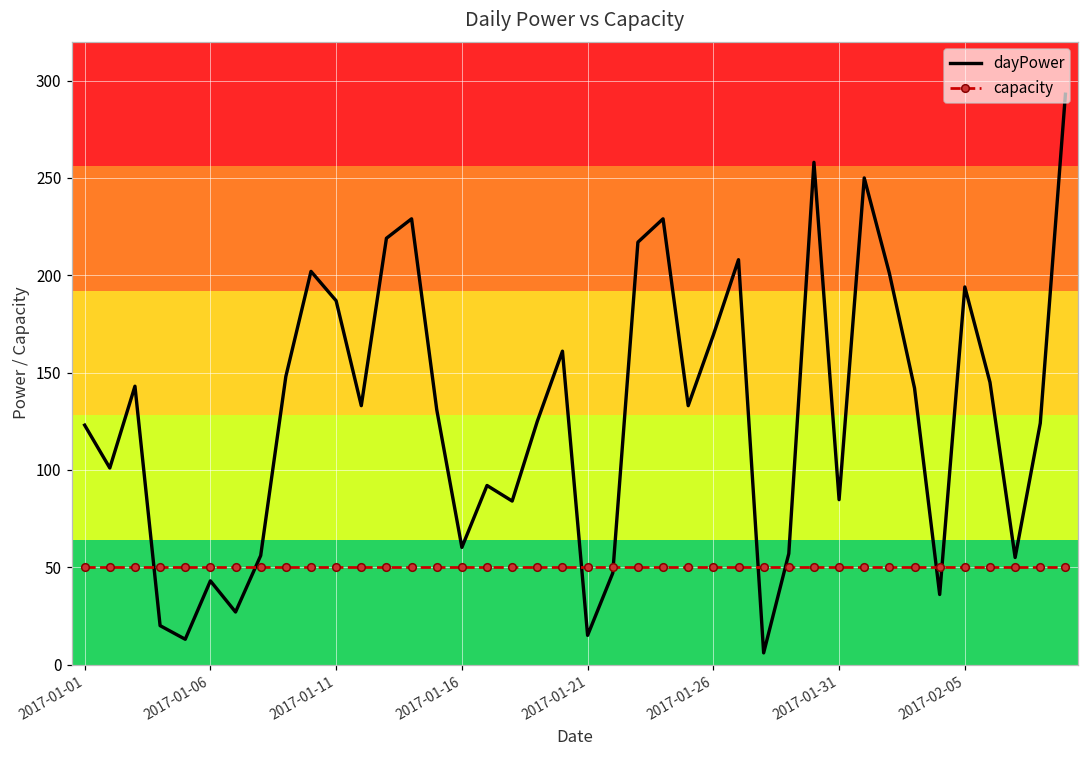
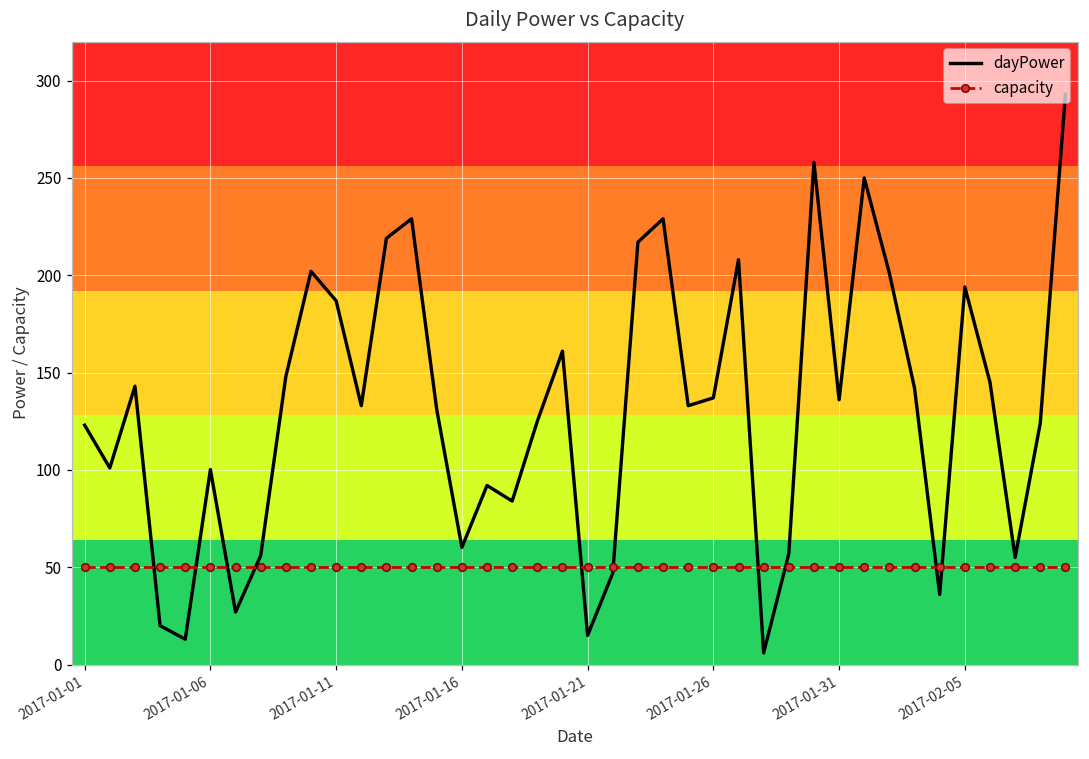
dayPower, 2017-01-06: 43 -> 100
dayPower, 2017-01-26: 169 -> 137
dayPower, 2017-01-31: 85 -> 136
